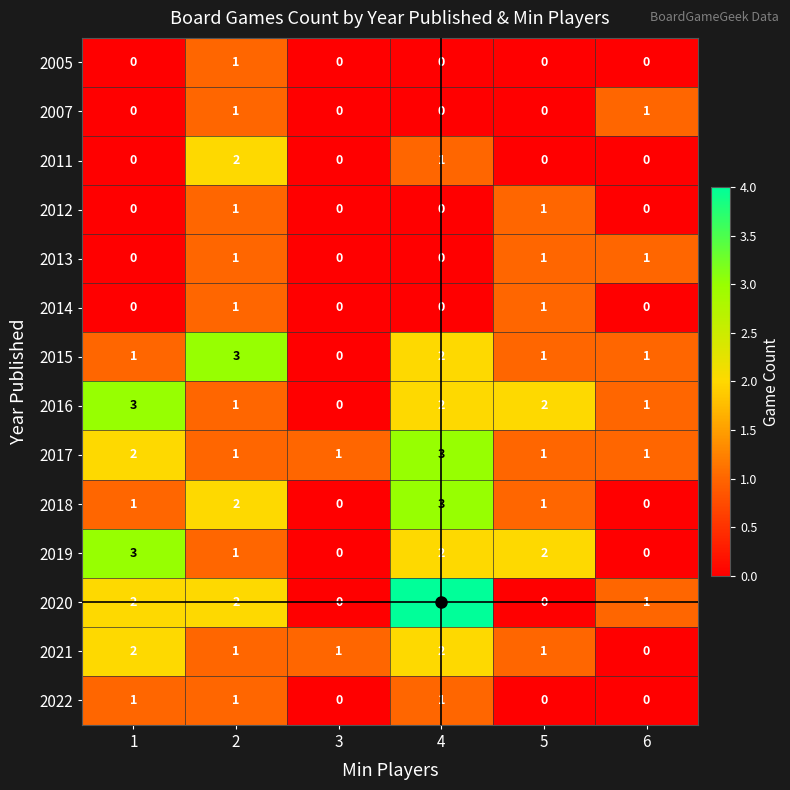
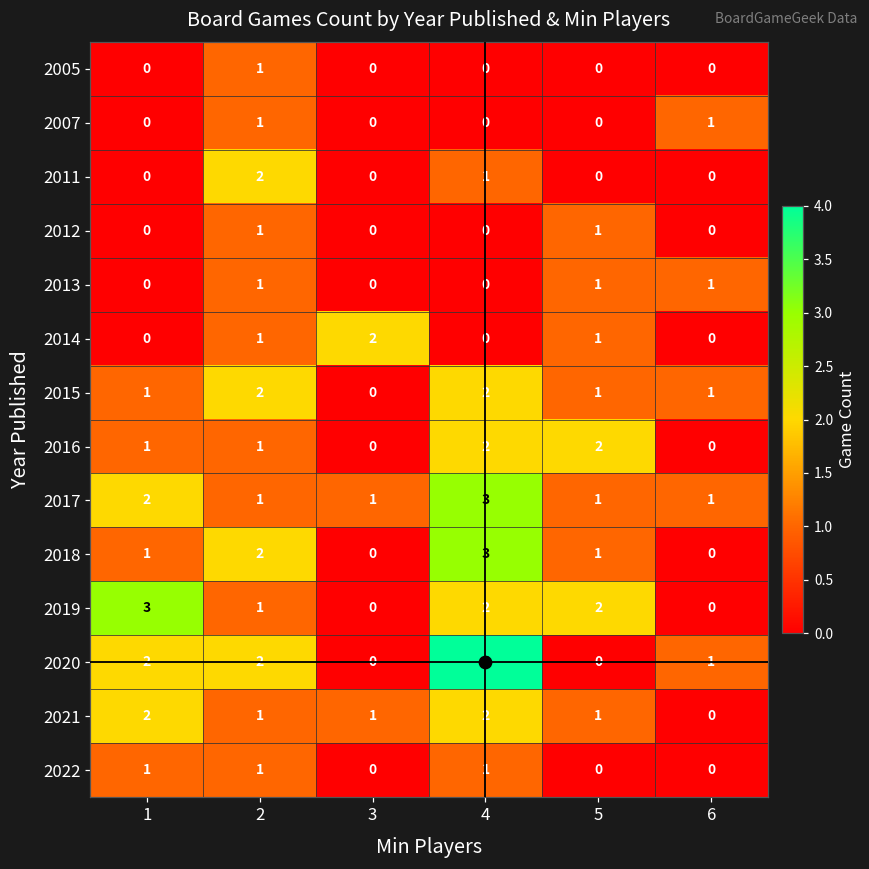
2014, 3: 0 -> 2
2015, 2: 3 -> 2
2016, 1: 3 -> 1
2016, 6: 1 -> 0
